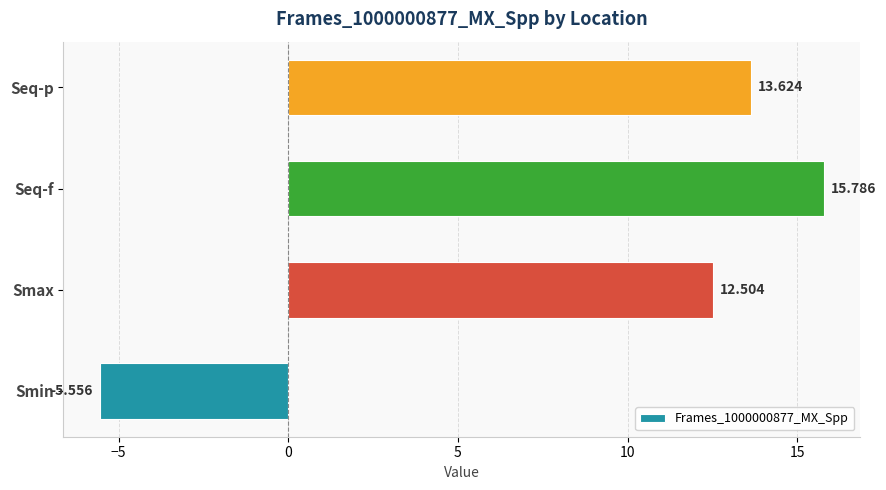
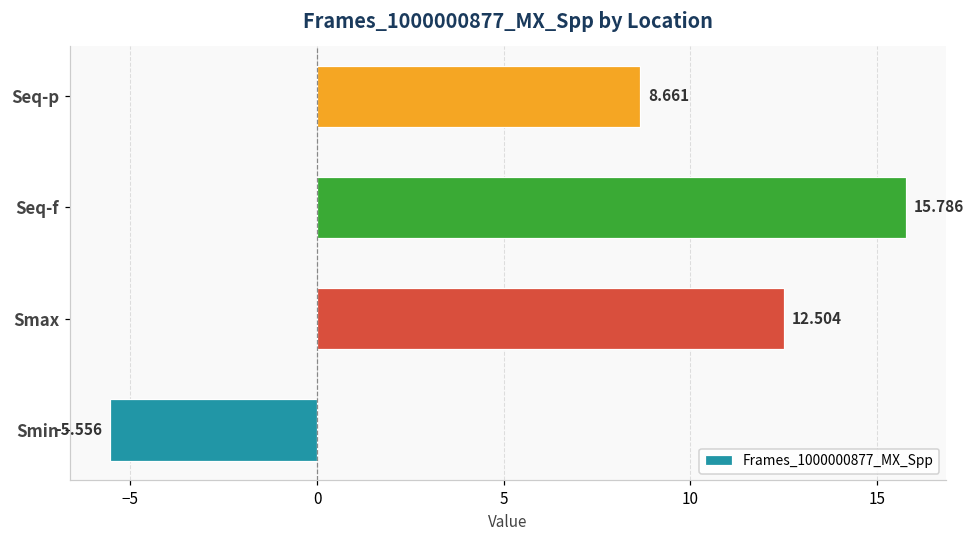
Seq-p: 13.624 -> 8.661
